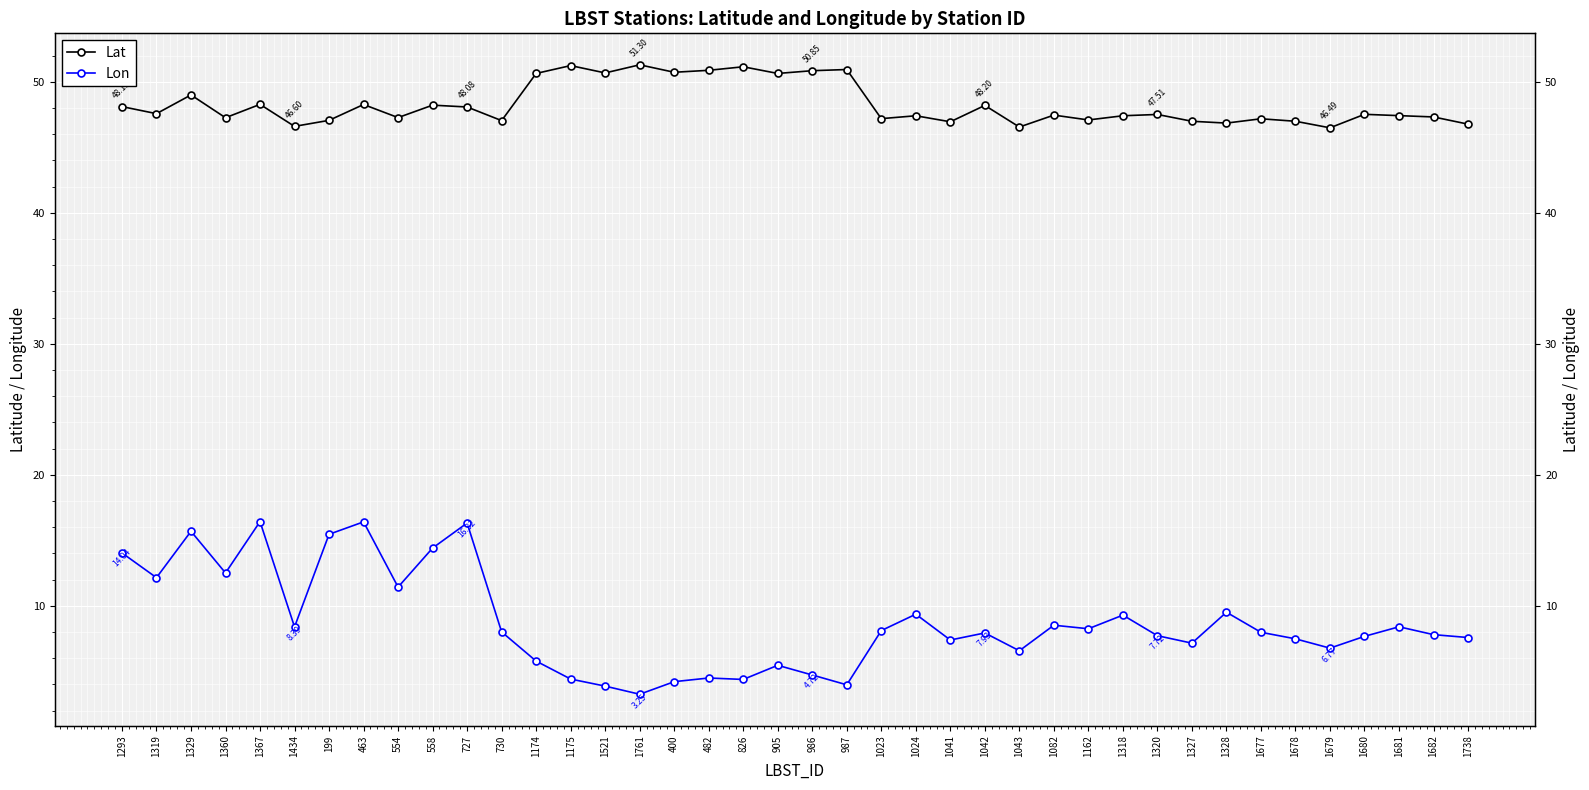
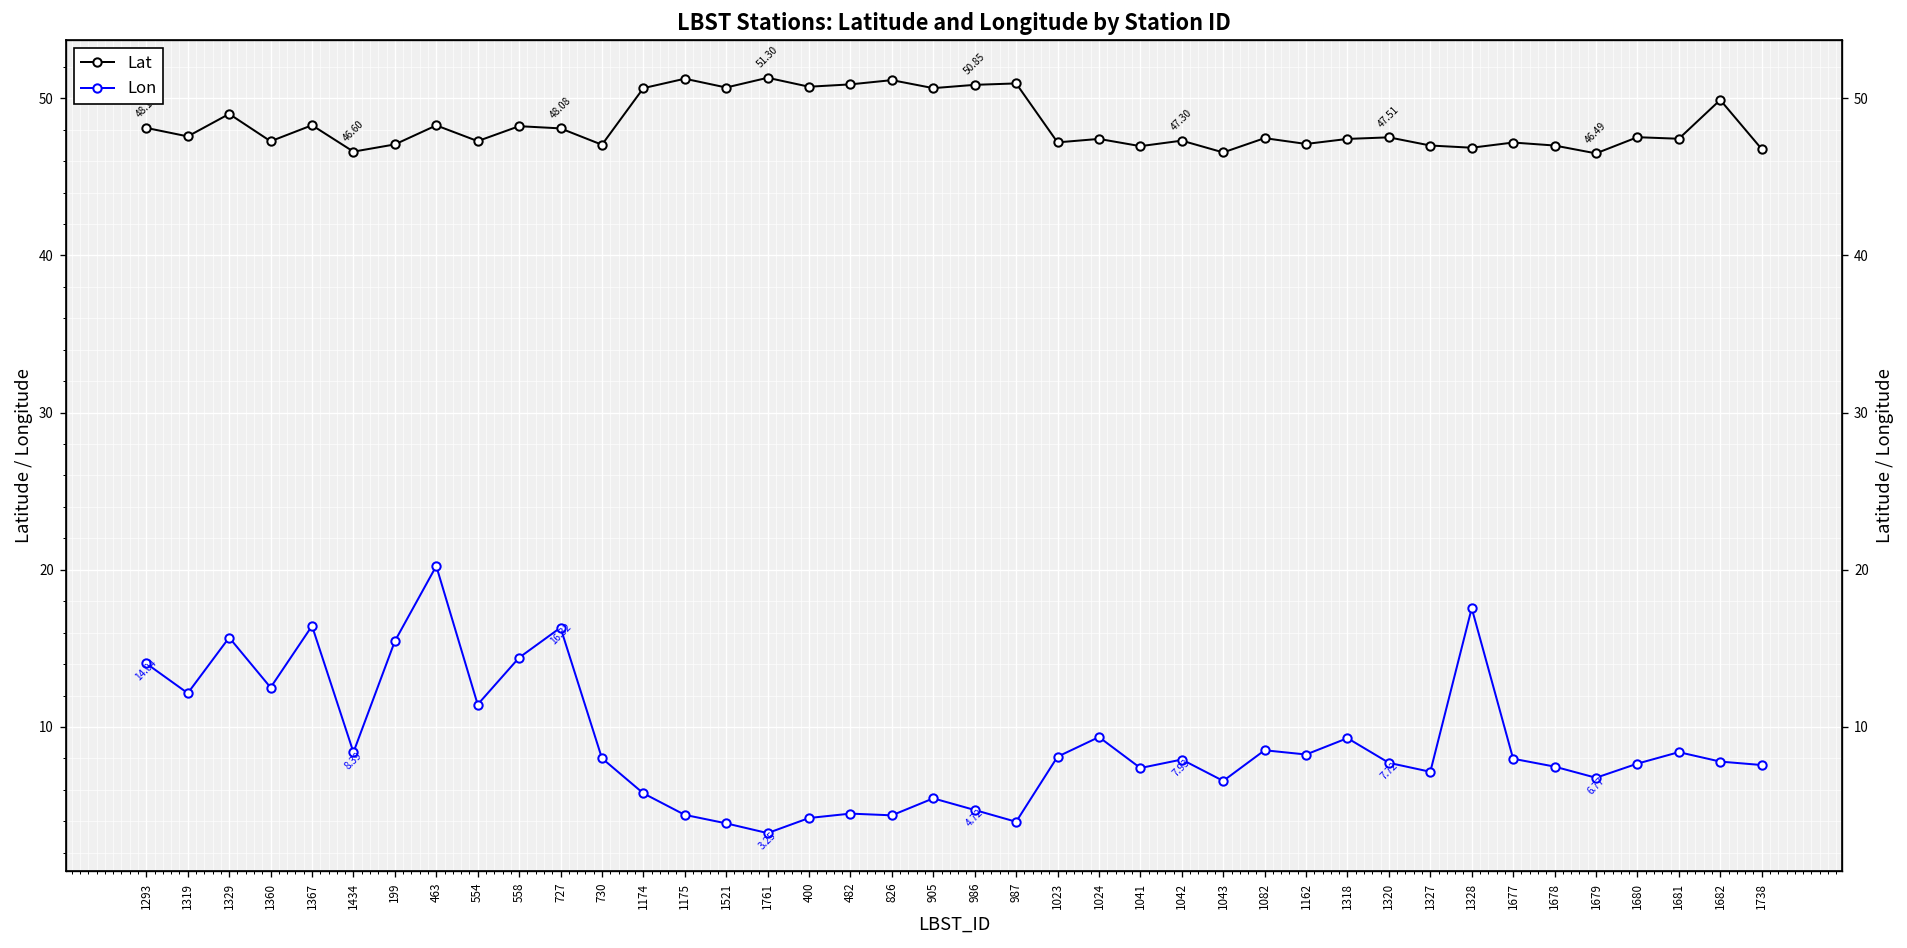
Lon, 463: 16.4 -> 20.2
Lat, 1042: 48.20 -> 47.30
Lon, 1328: 9.5 -> 17.6
Lat, 1682: 47.3 -> 49.9
